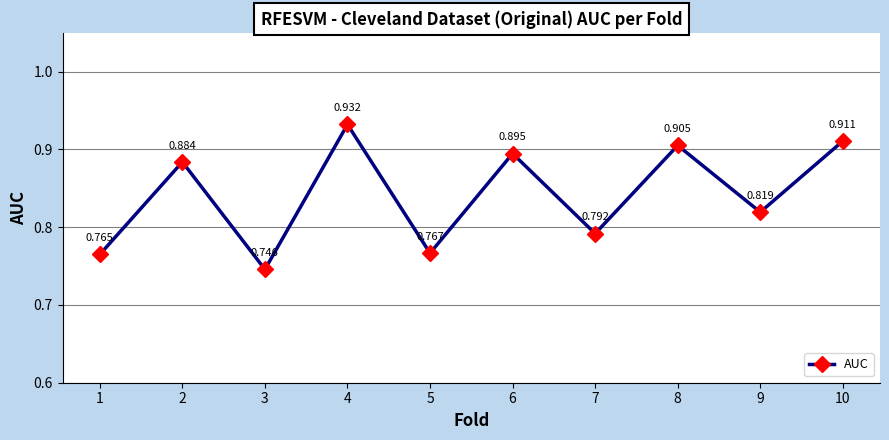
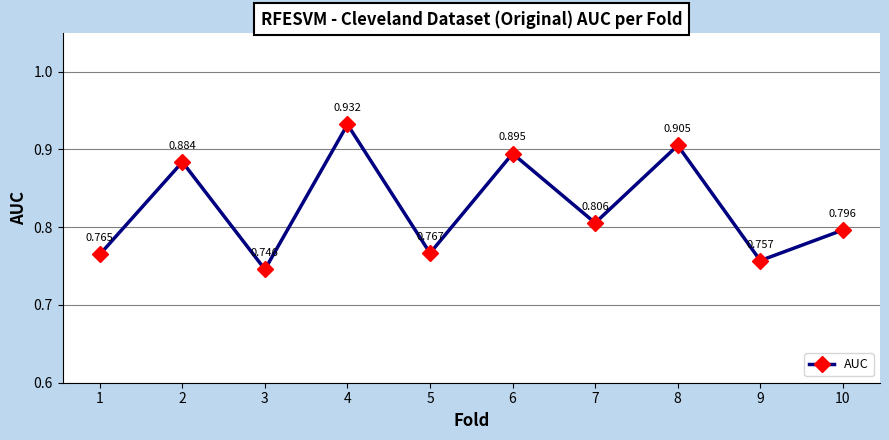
7: 0.792 -> 0.806
9: 0.819 -> 0.757
10: 0.911 -> 0.796
